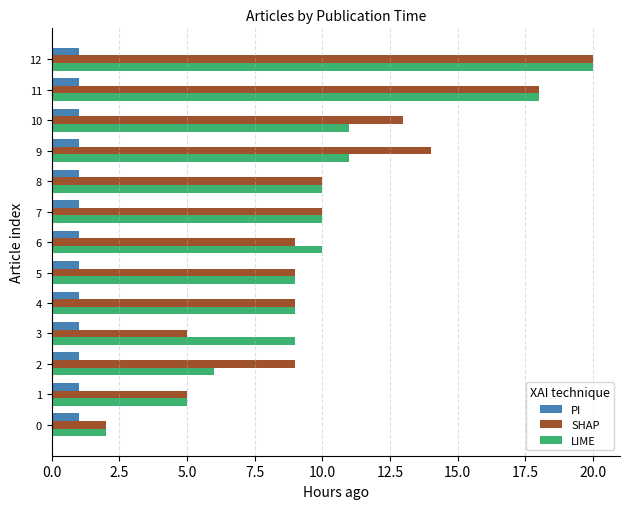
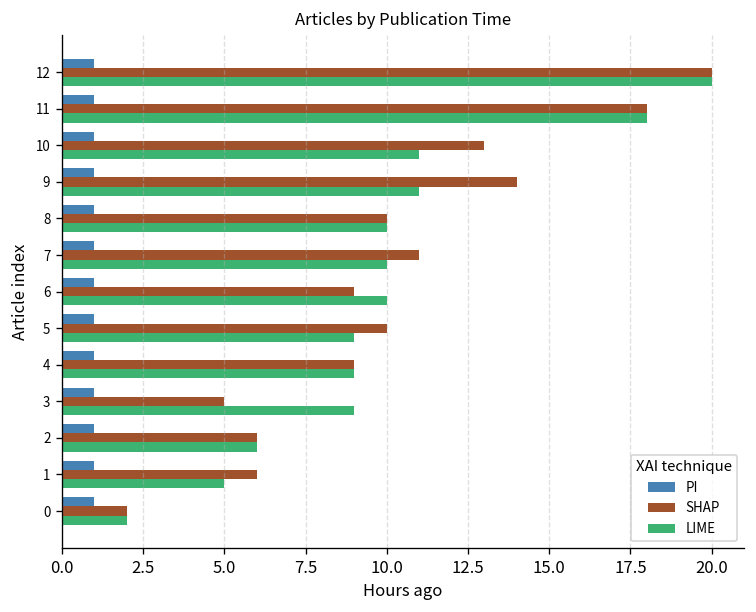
SHAP, 7: 10 -> 11
SHAP, 5: 9 -> 10
SHAP, 2: 9 -> 6
SHAP, 1: 5 -> 6
